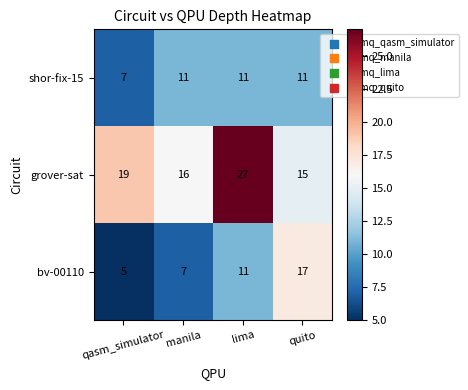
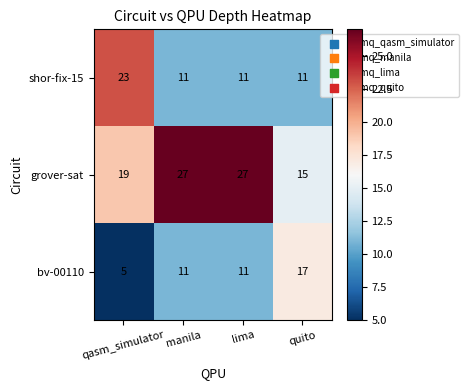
shor-fix-15, qasm_simulator: 7 -> 23
grover-sat, manila: 16 -> 27
bv-00110, manila: 7 -> 11
